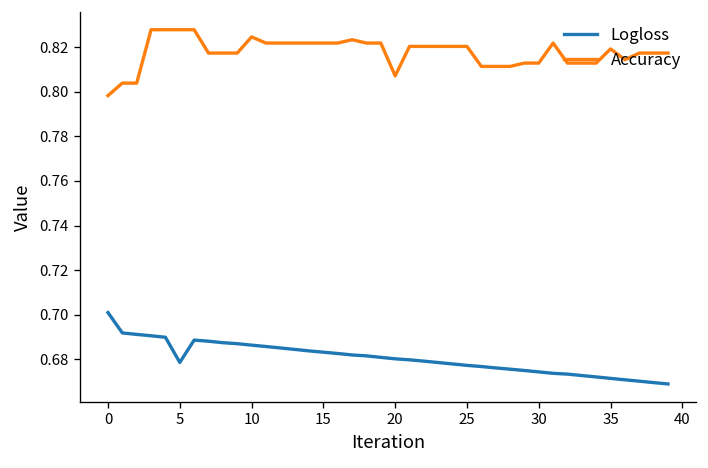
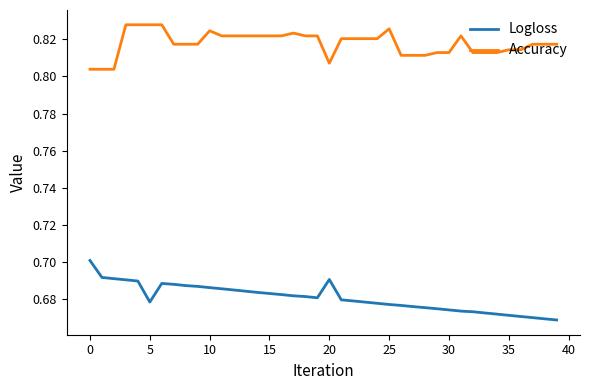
Accuracy, 0: 0.798 -> 0.804
Logloss, 20: 0.680 -> 0.691
Accuracy, 25: 0.820 -> 0.826
Accuracy, 35: 0.819 -> 0.814
